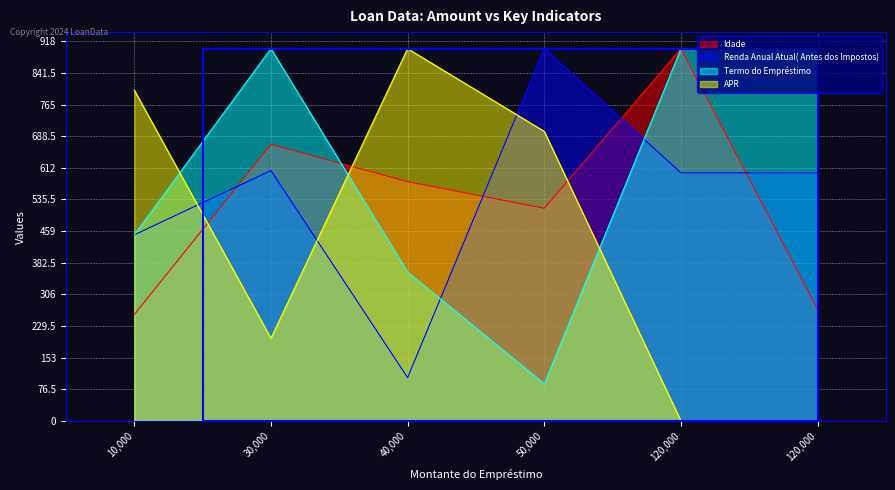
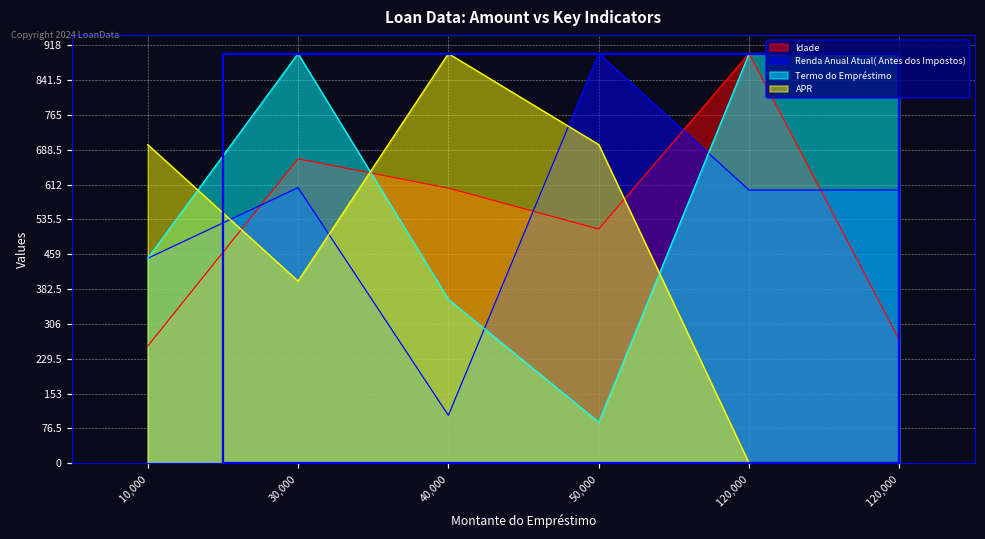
APR, 10,000: 800 -> 700
APR, 30,000: 200 -> 400
Idade, 40,000: 580 -> 600
